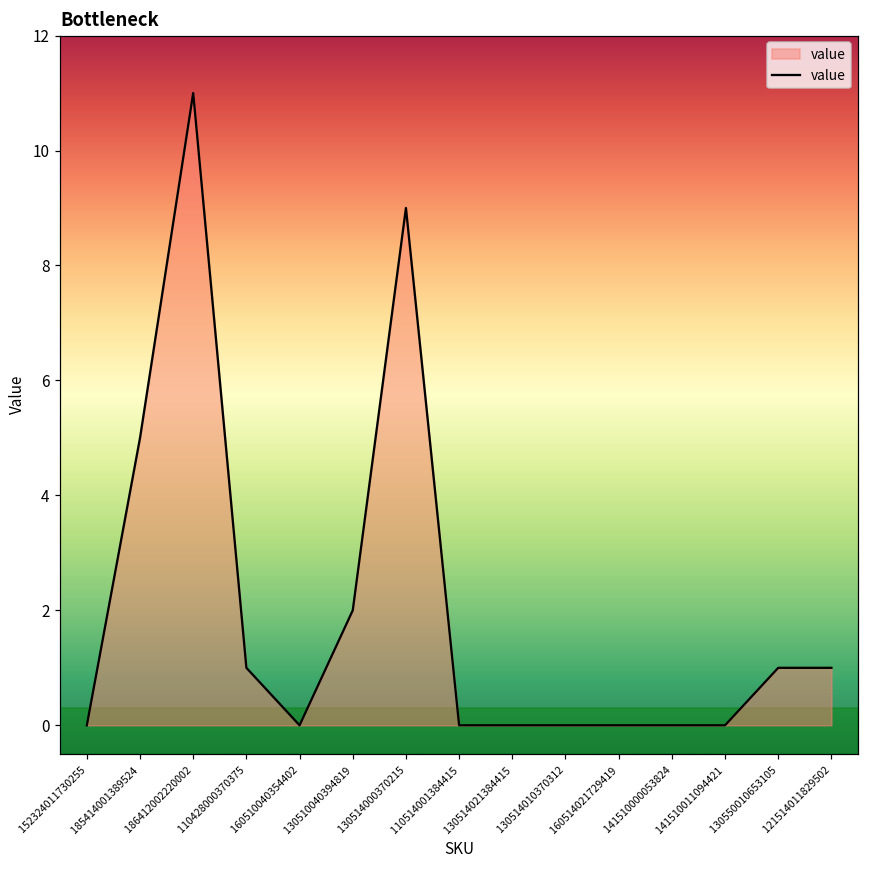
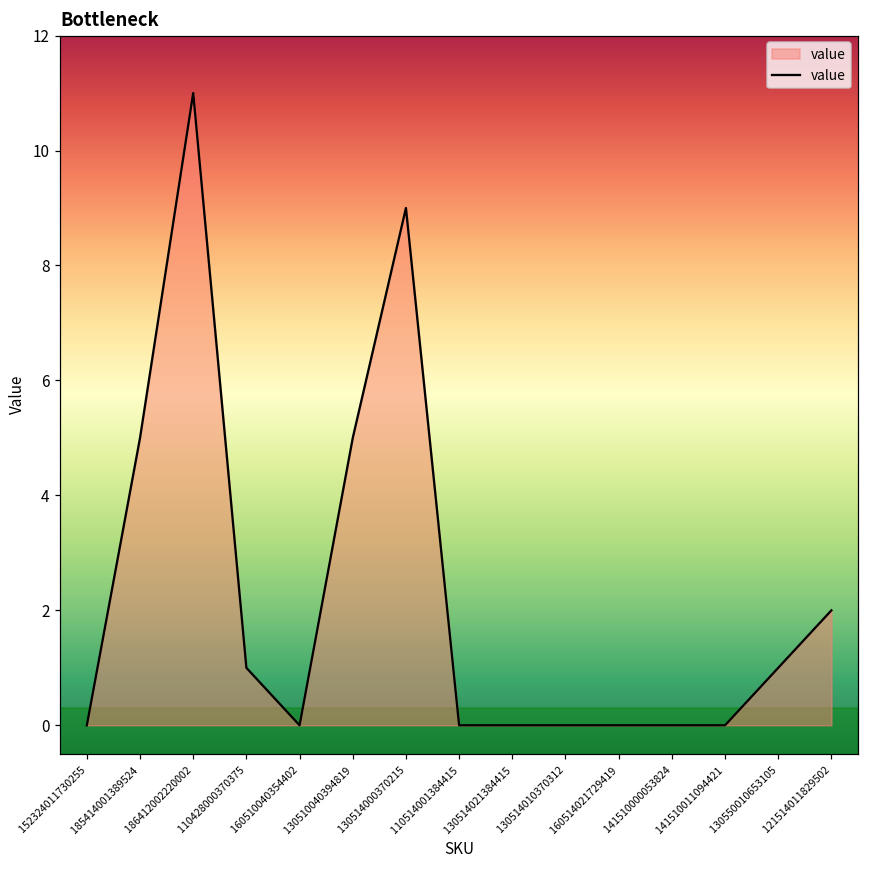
130510040394819: 2 -> 5
121514011829502: 1 -> 2
